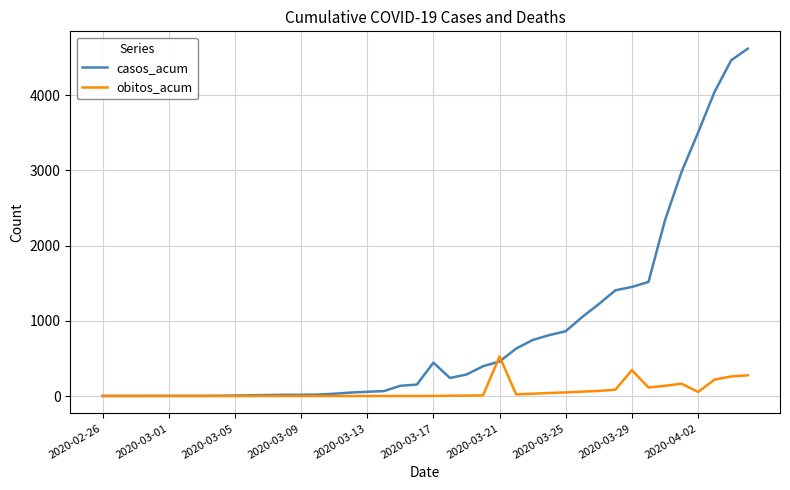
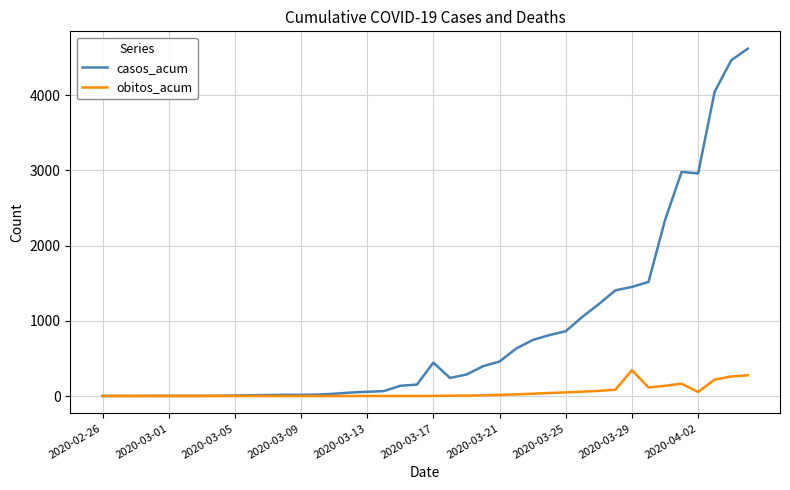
obitos_acum, 2020-03-21: 500 -> 0
casos_acum, 2020-04-02: 3500 -> 3000
